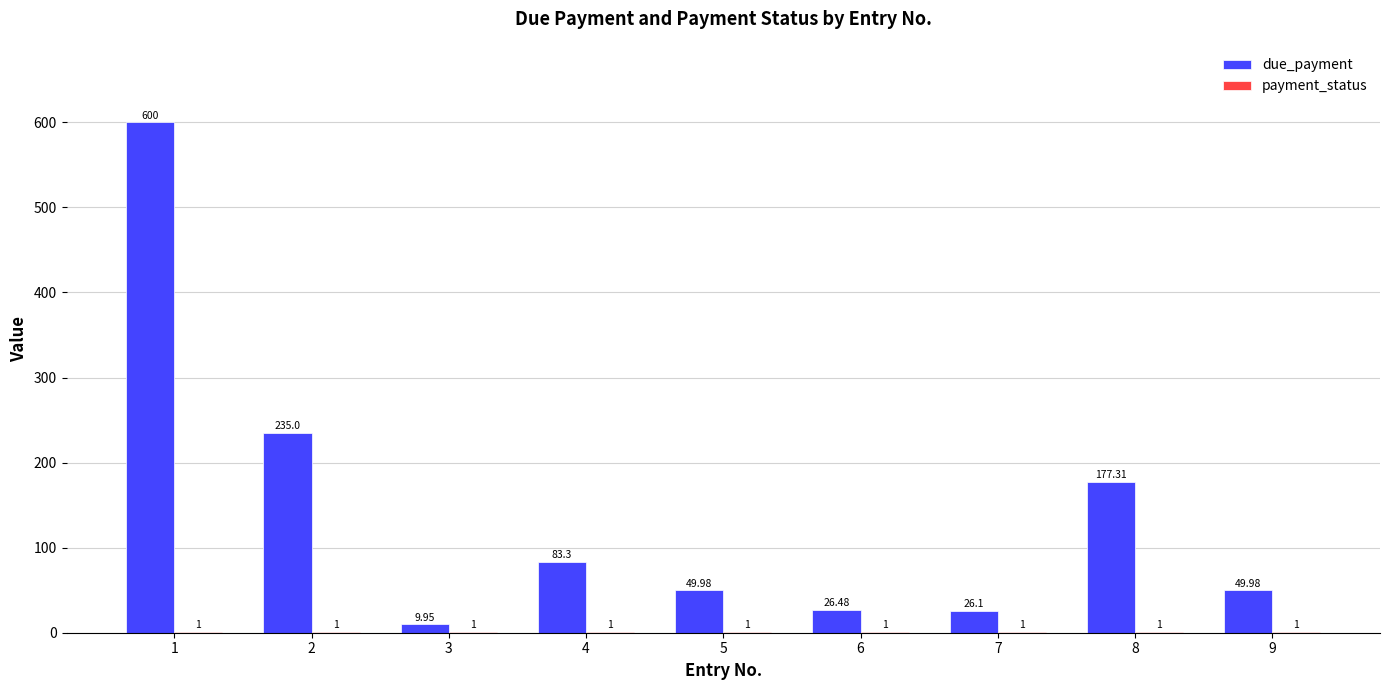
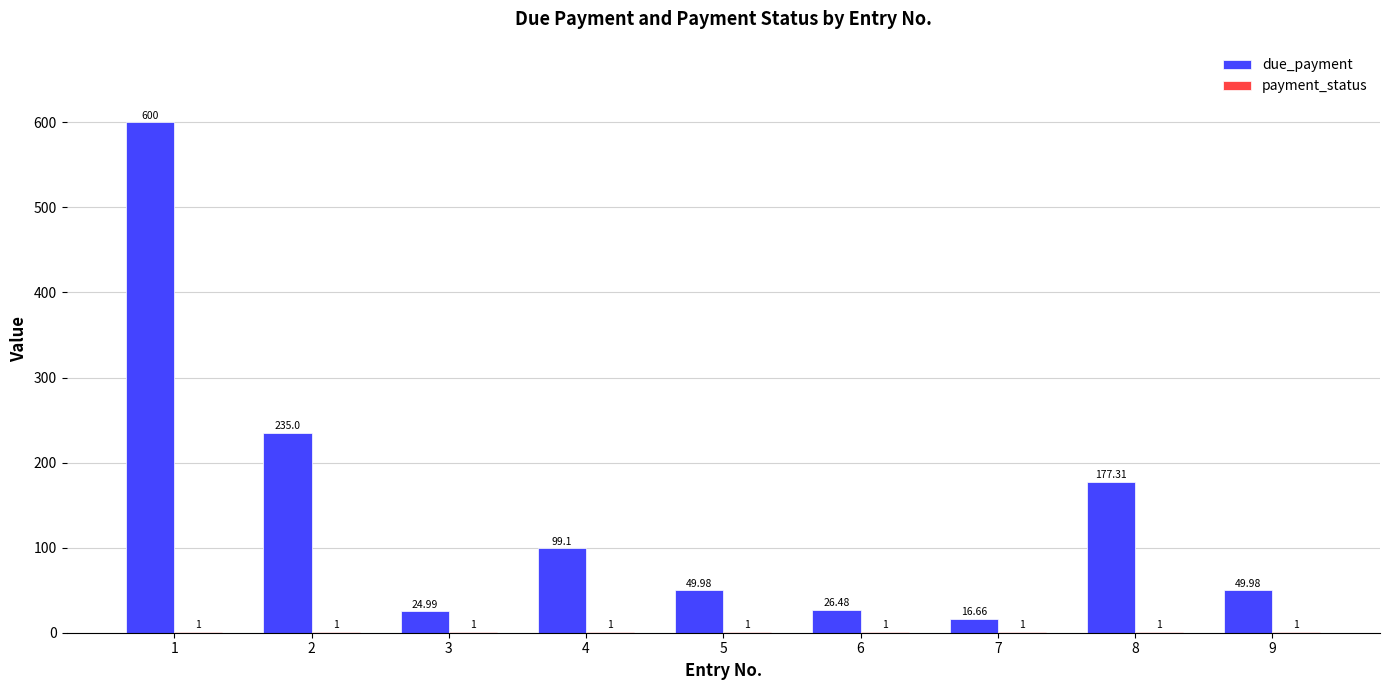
due_payment, 3: 9.95 -> 24.99
due_payment, 4: 83.3 -> 99.1
due_payment, 7: 26.1 -> 16.66
